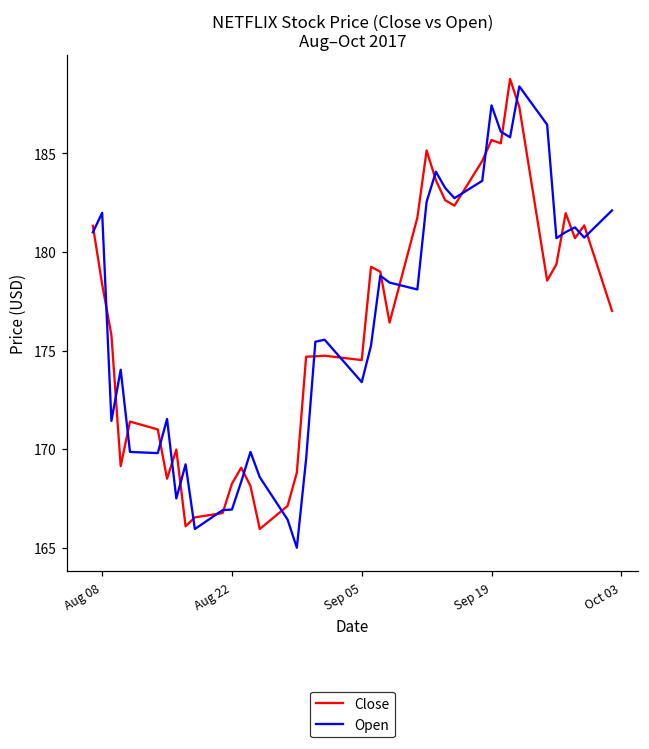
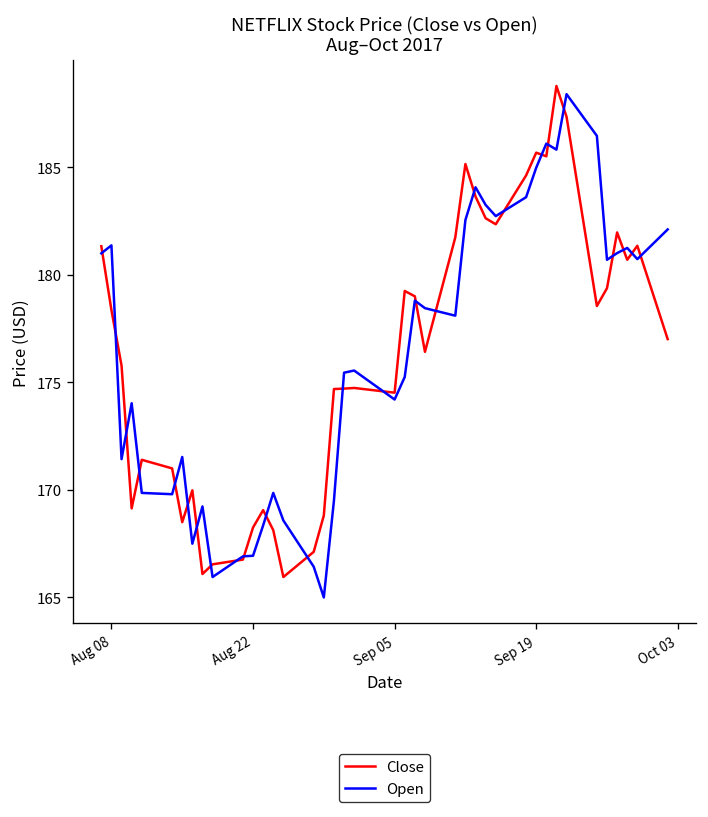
Open, Aug 08: 182.0 -> 181.4
Open, Sep 05: 173.4 -> 174.2
Open, Sep 19: 187.4 -> 185.0
